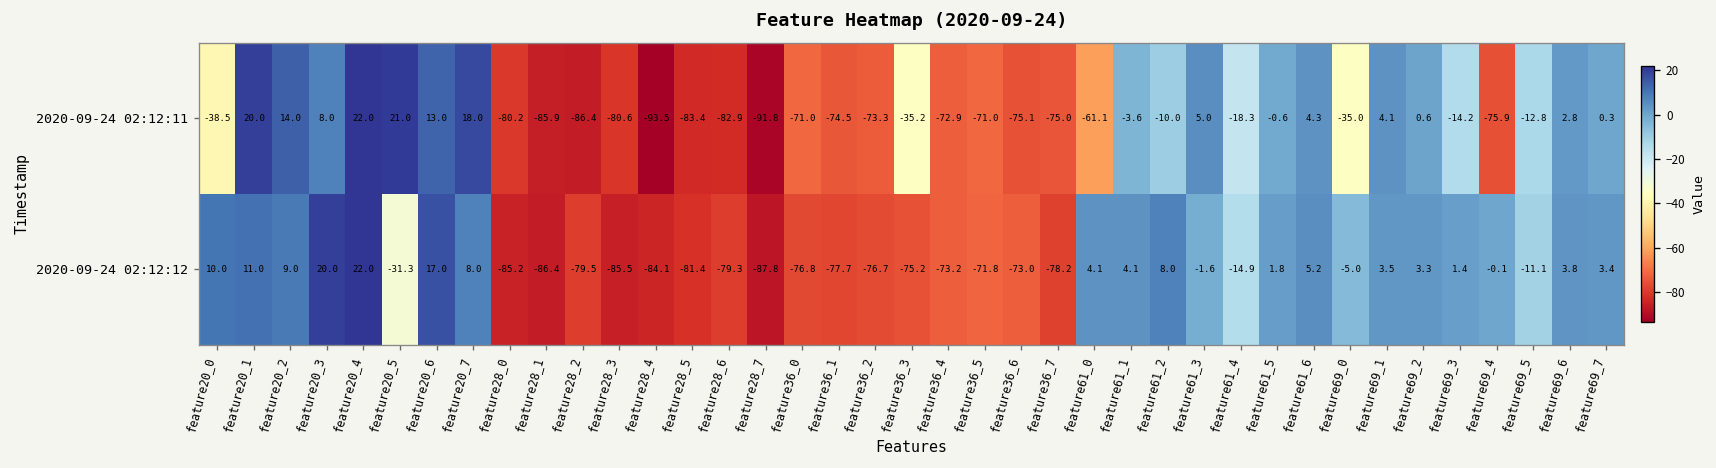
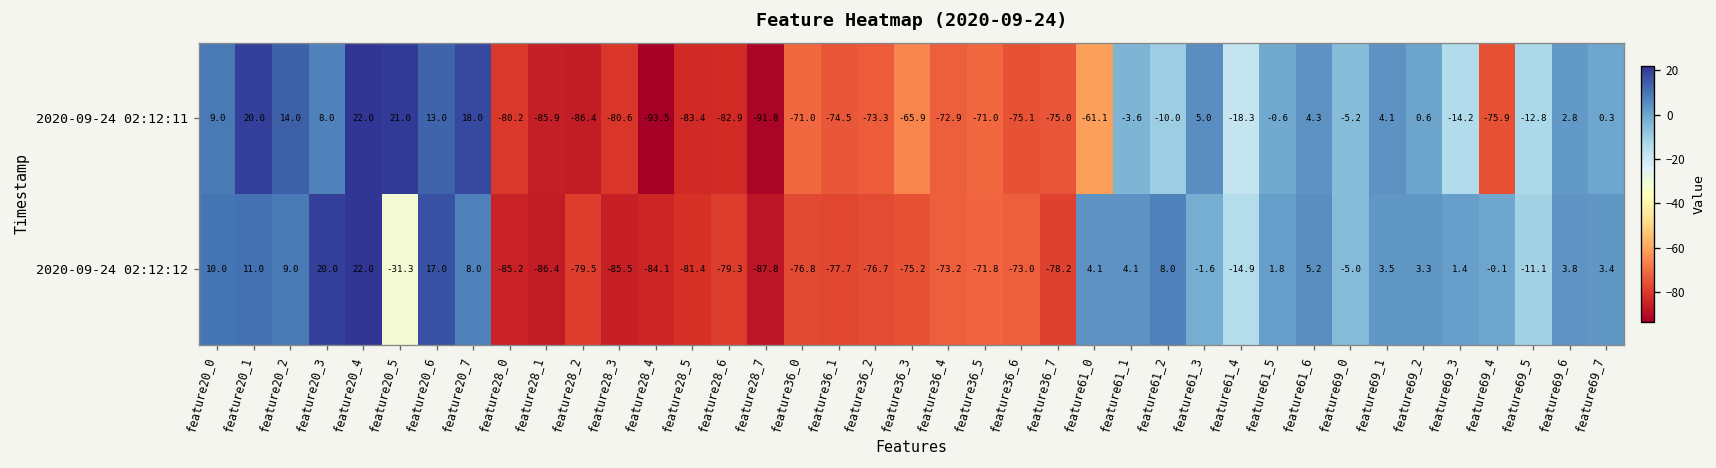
2020-09-24 02:12:11, feature20_0: -38.5 -> 9.0
2020-09-24 02:12:11, feature36_3: -35.2 -> -65.9
2020-09-24 02:12:11, feature69_0: -35.0 -> -5.2
